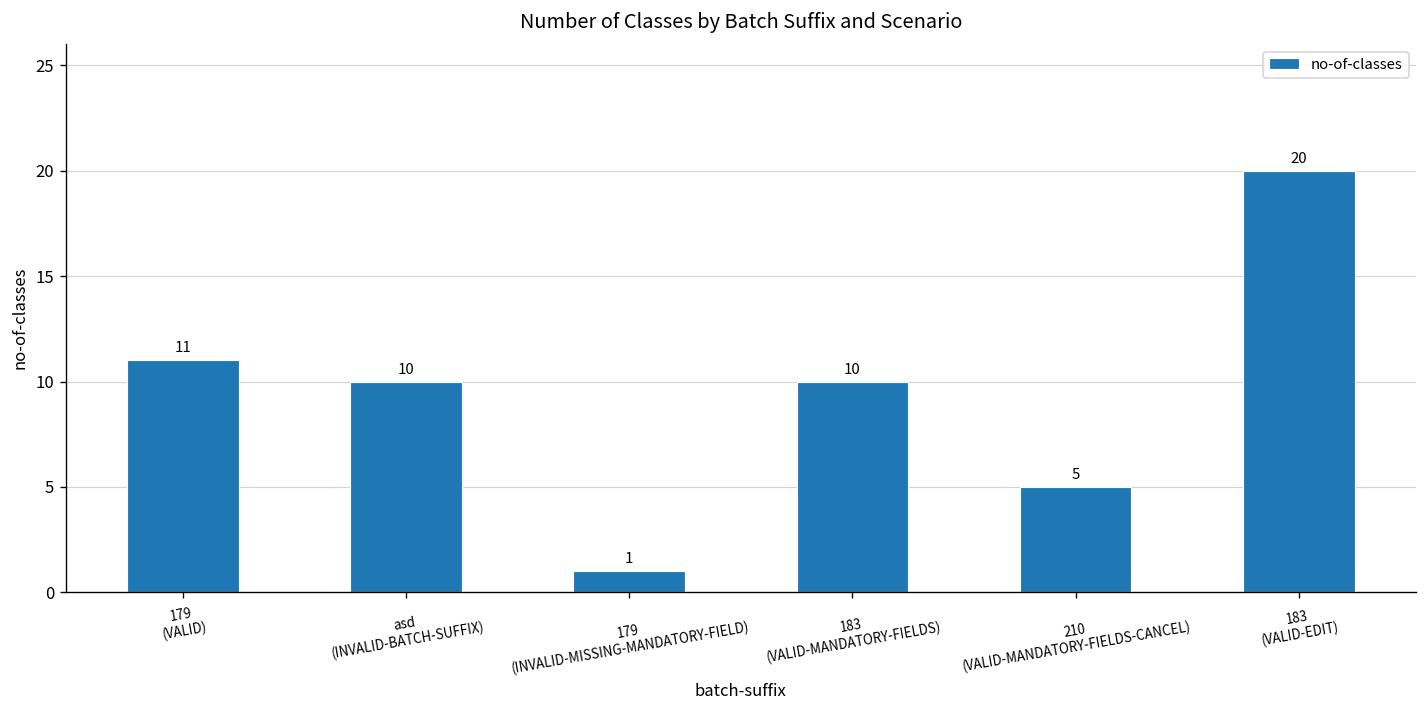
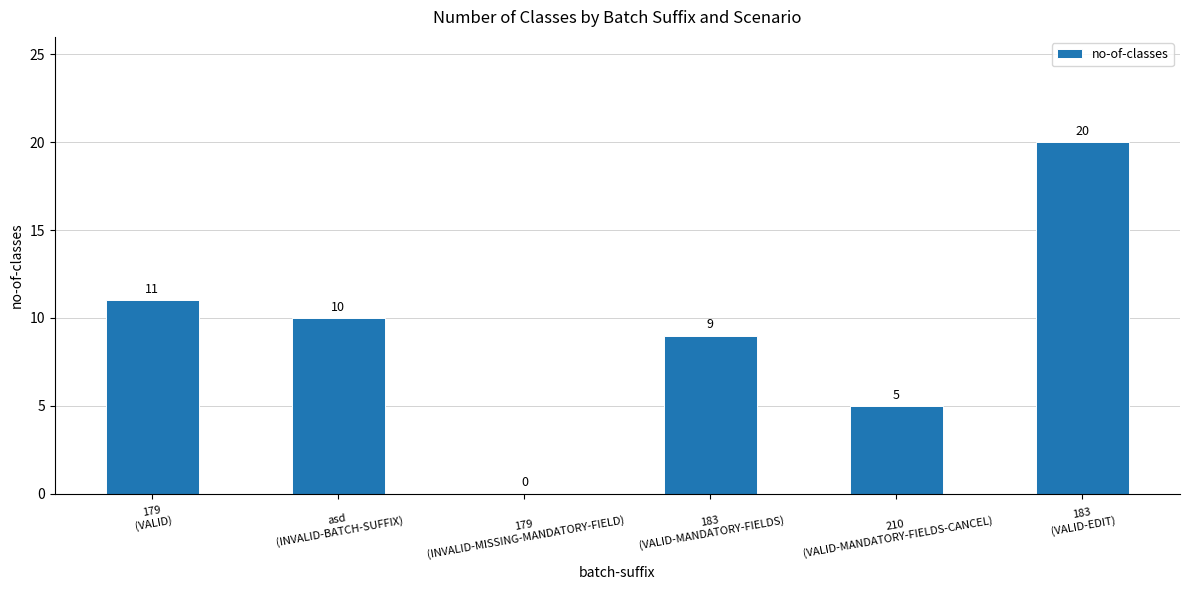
179 (INVALID-MISSING-MANDATORY-FIELD): 1 -> 0
183 (VALID-MANDATORY-FIELDS): 10 -> 9
